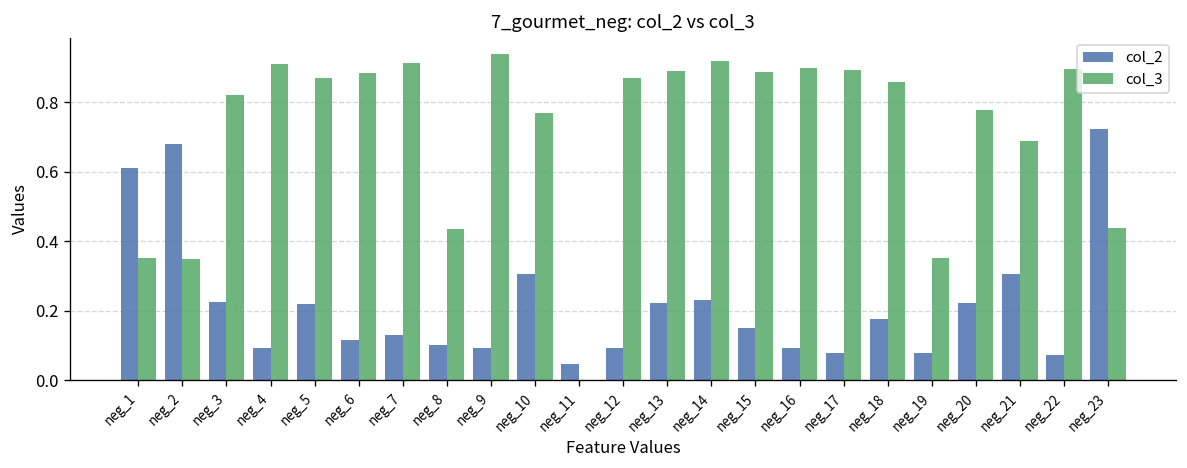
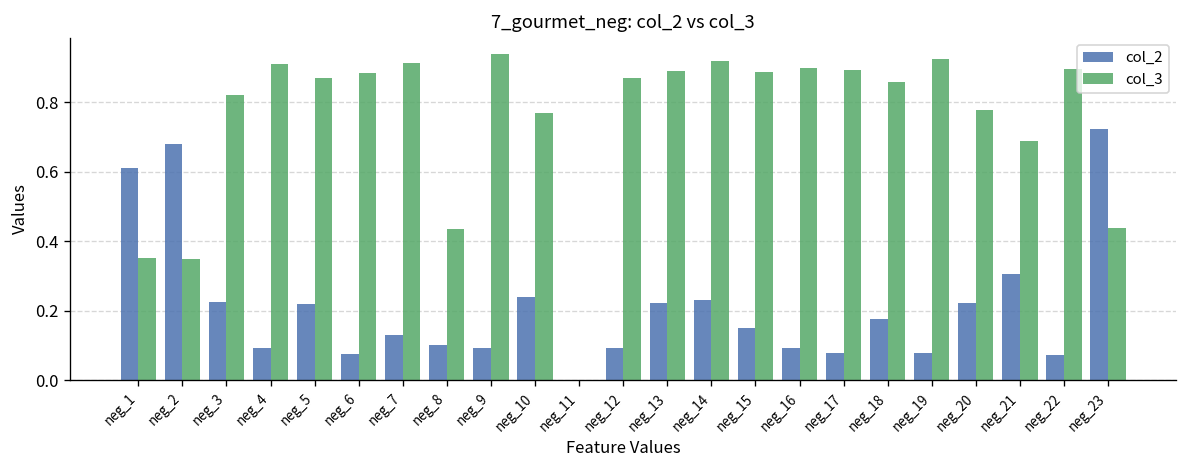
col_2, neg_6: 0.11 -> 0.07
col_2, neg_10: 0.31 -> 0.24
col_2, neg_11: 0.05 -> 0.00
col_3, neg_19: 0.35 -> 0.92
